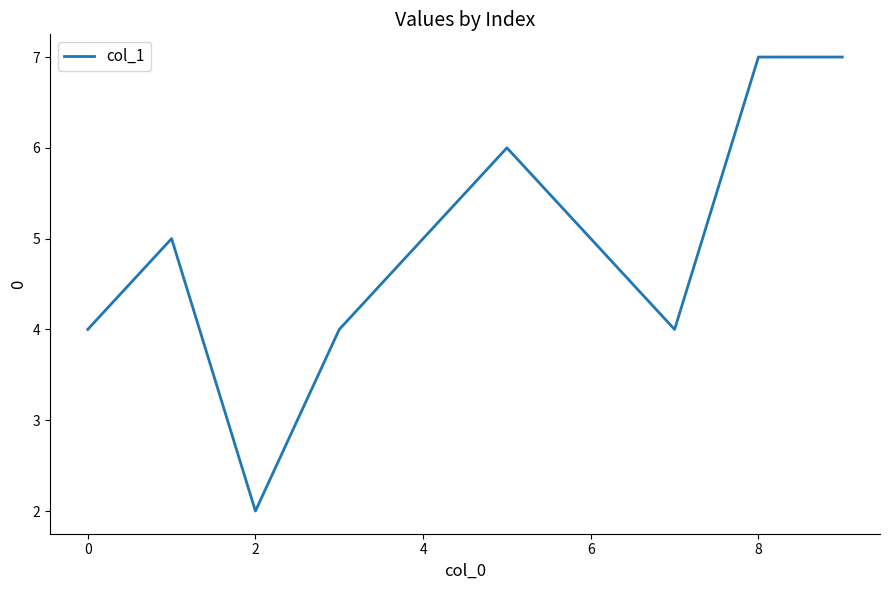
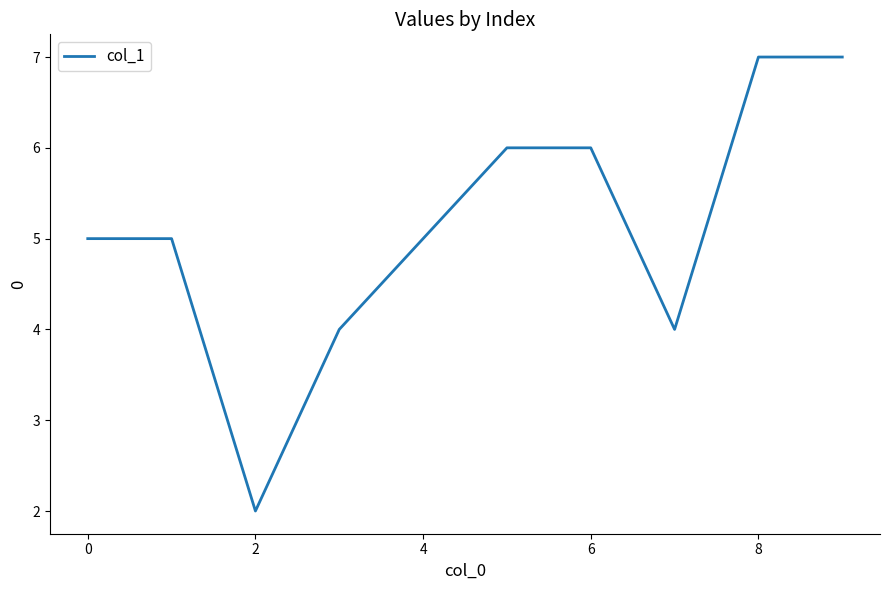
0: 4 -> 5
6: 5 -> 6
